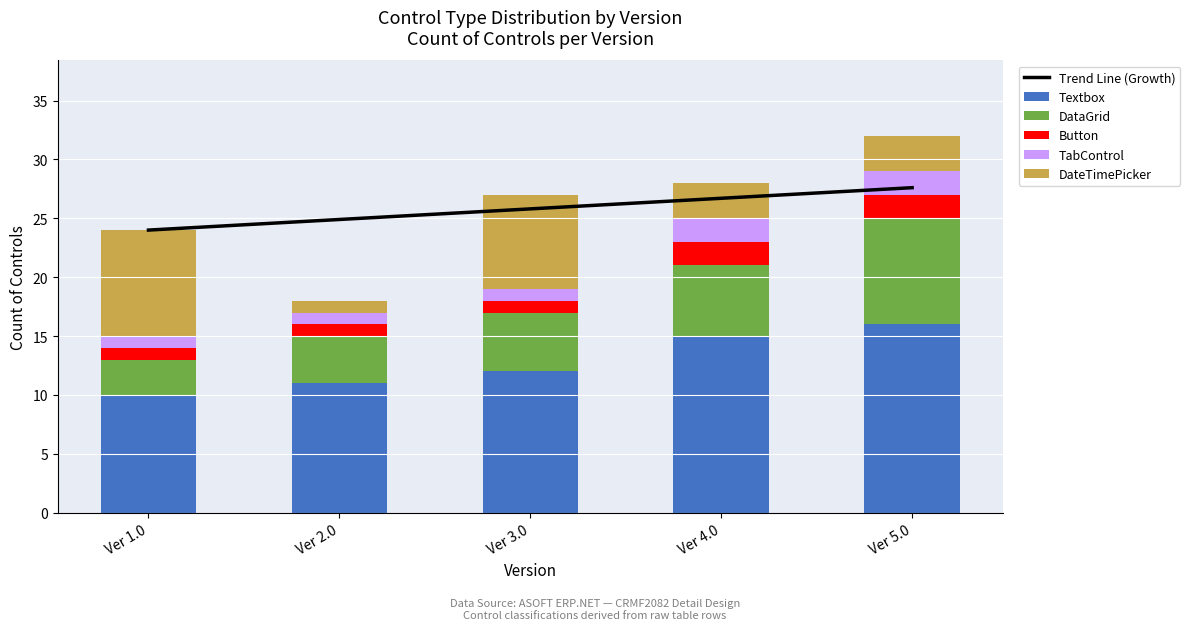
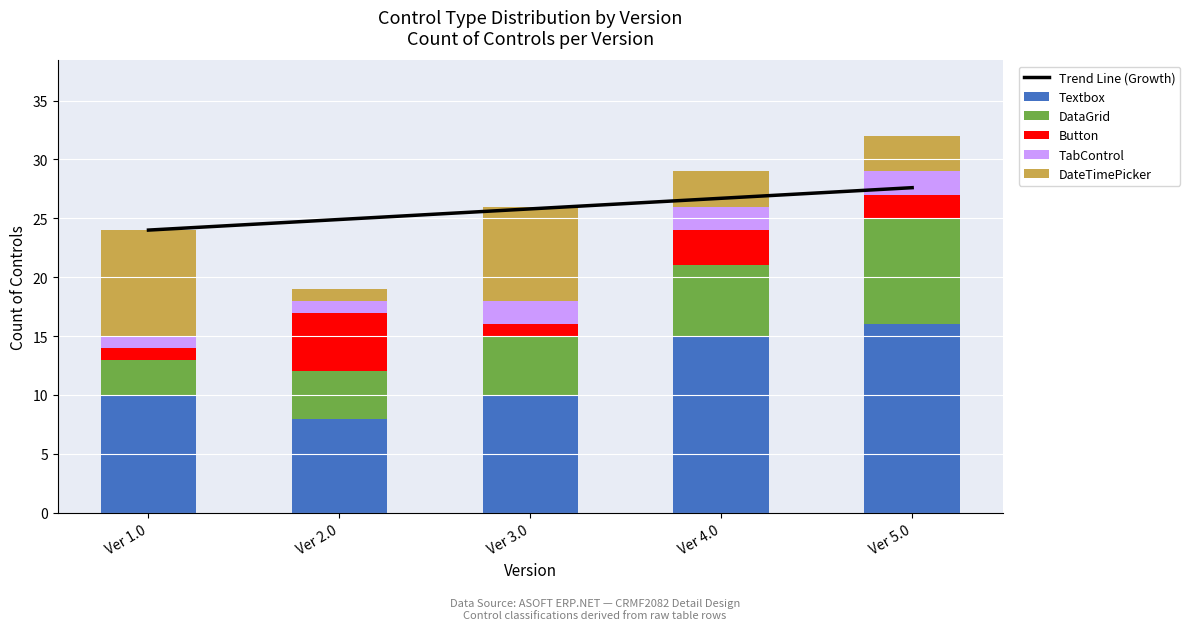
Textbox, Ver 2.0: 11 -> 8
Button, Ver 2.0: 1 -> 5
Textbox, Ver 3.0: 12 -> 10
TabControl, Ver 3.0: 1 -> 2
Button, Ver 4.0: 2 -> 3
